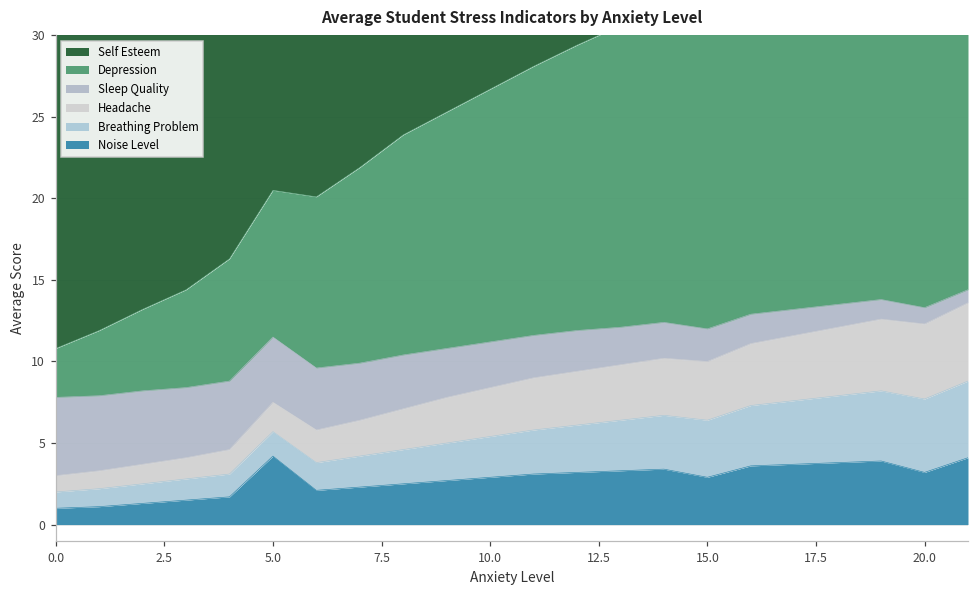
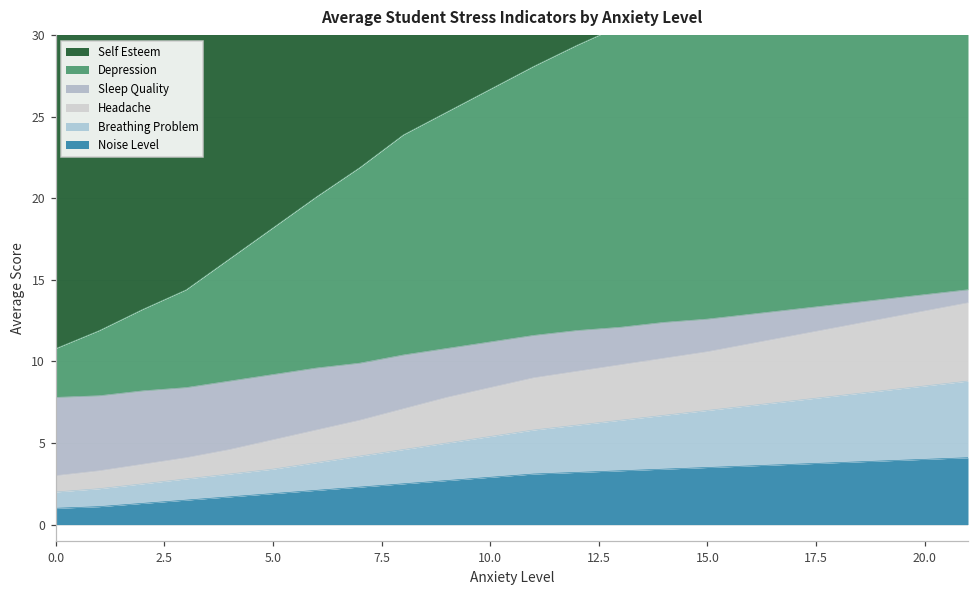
Noise Level, 5.0: 4.2 -> 1.9
Noise Level, 15.0: 2.9 -> 3.5
Noise Level, 20.0: 3.2 -> 4.0
